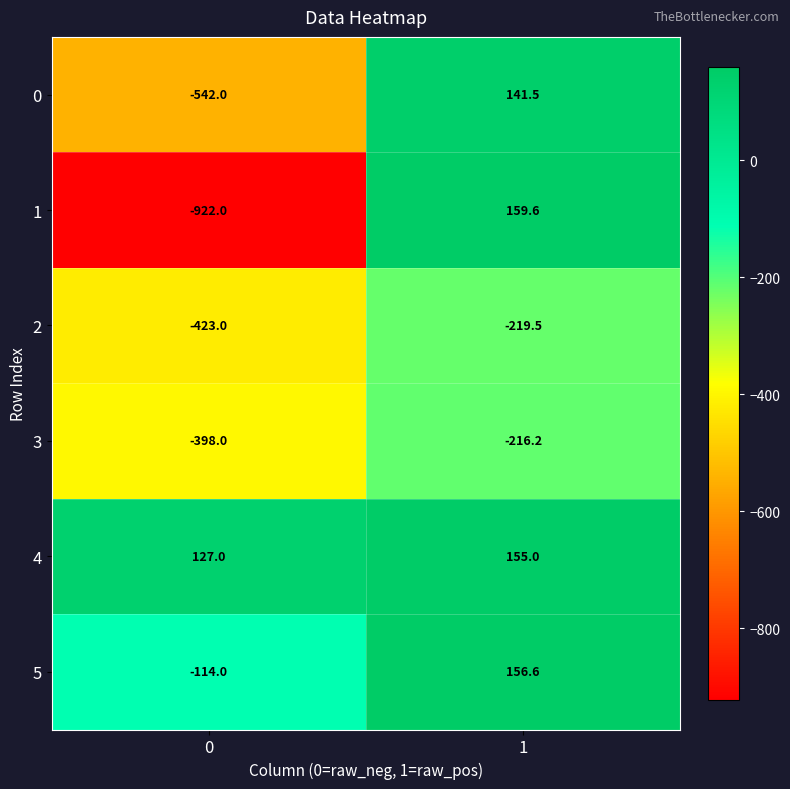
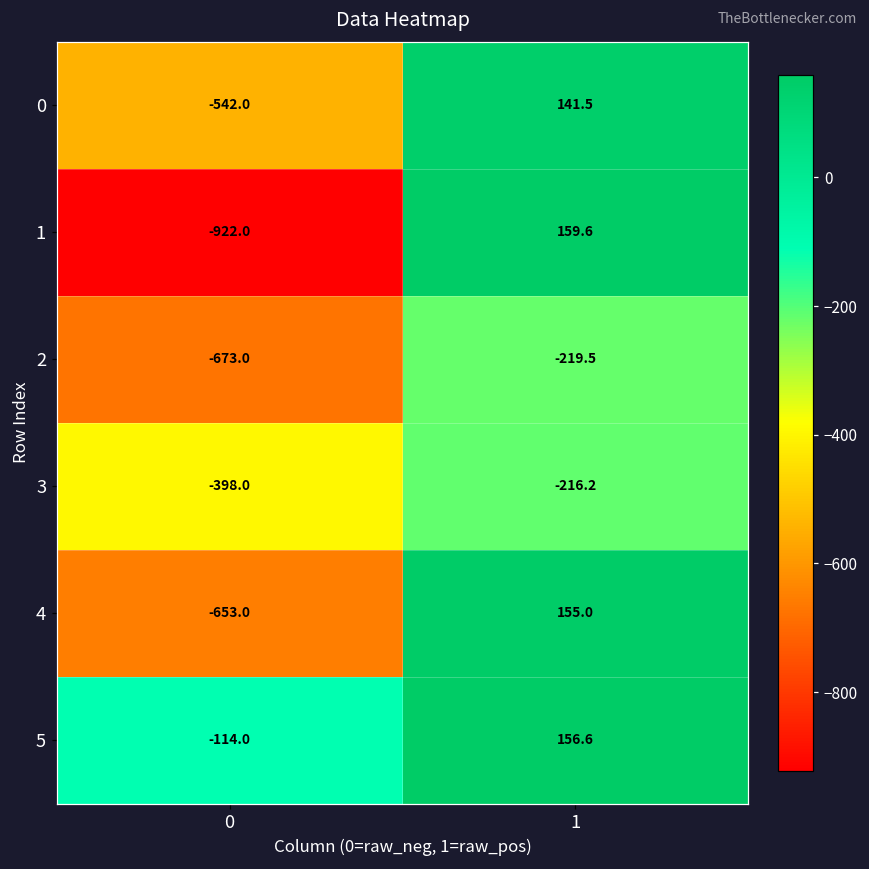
2, 0: -423.0 -> -673.0
4, 0: 127.0 -> -653.0
